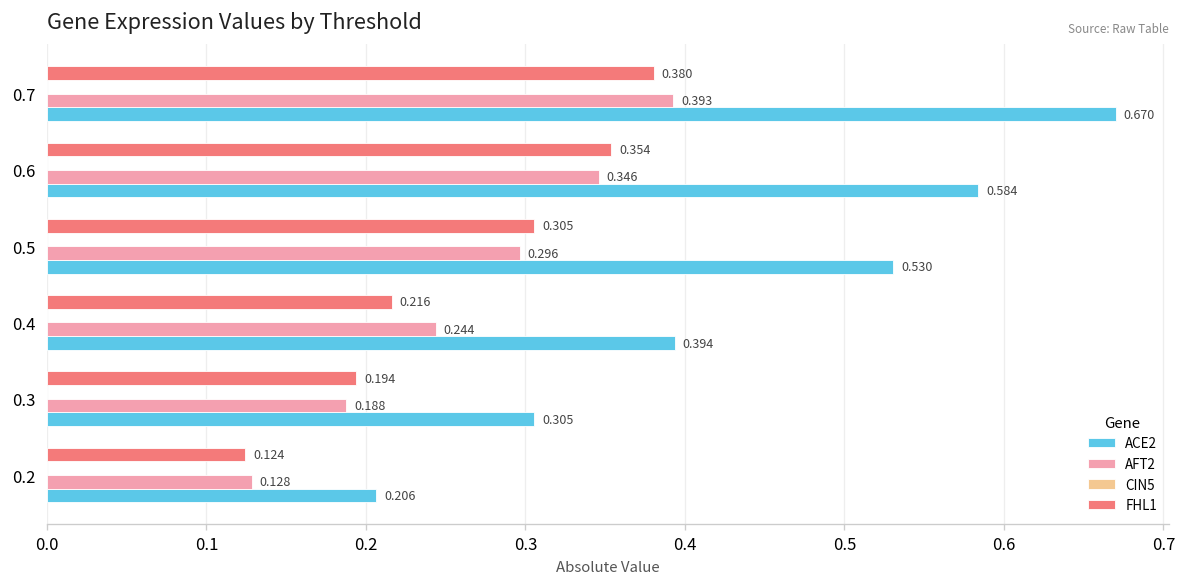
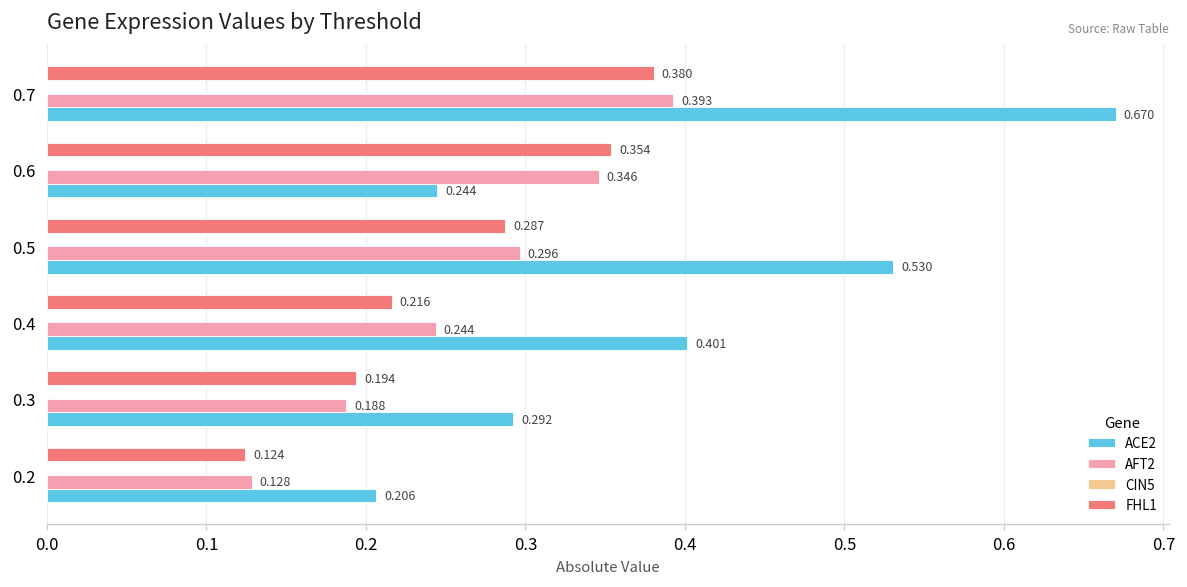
ACE2, 0.6: 0.584 -> 0.244
FHL1, 0.5: 0.305 -> 0.287
ACE2, 0.4: 0.394 -> 0.401
ACE2, 0.3: 0.305 -> 0.292
